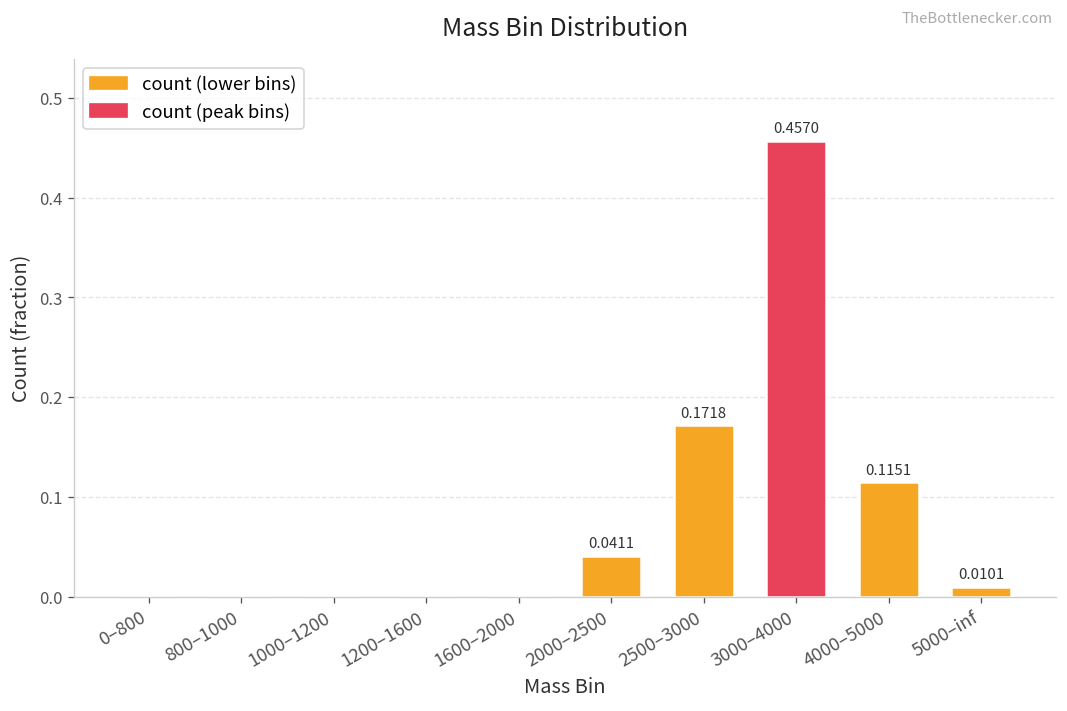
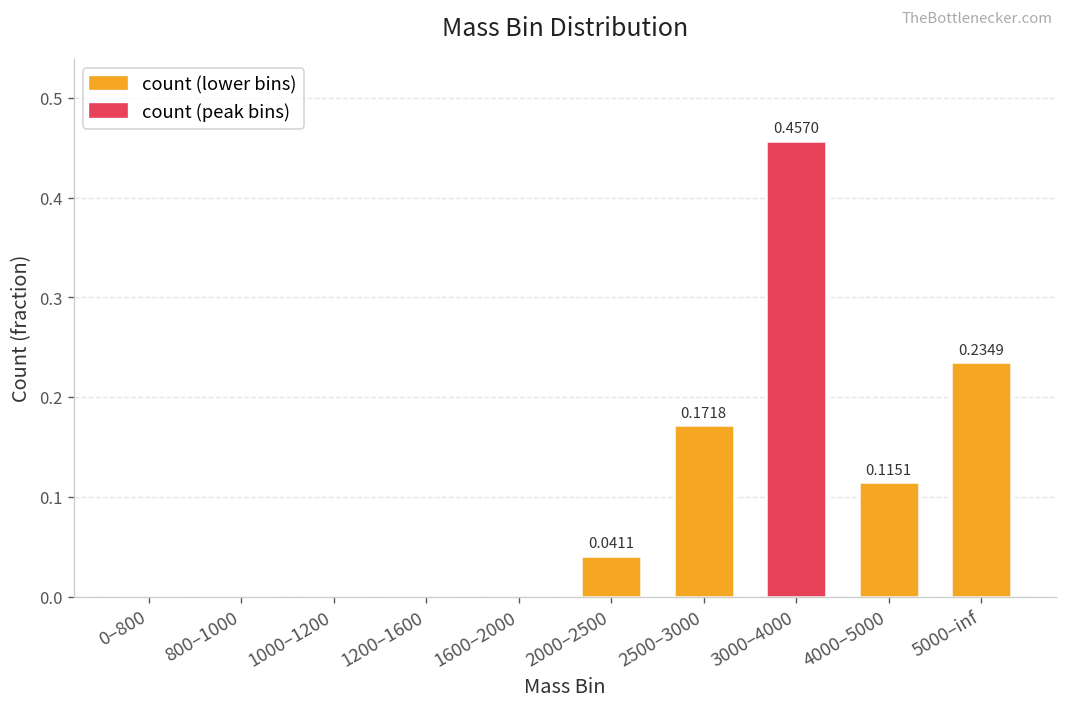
5000–inf: 0.0101 -> 0.2349
